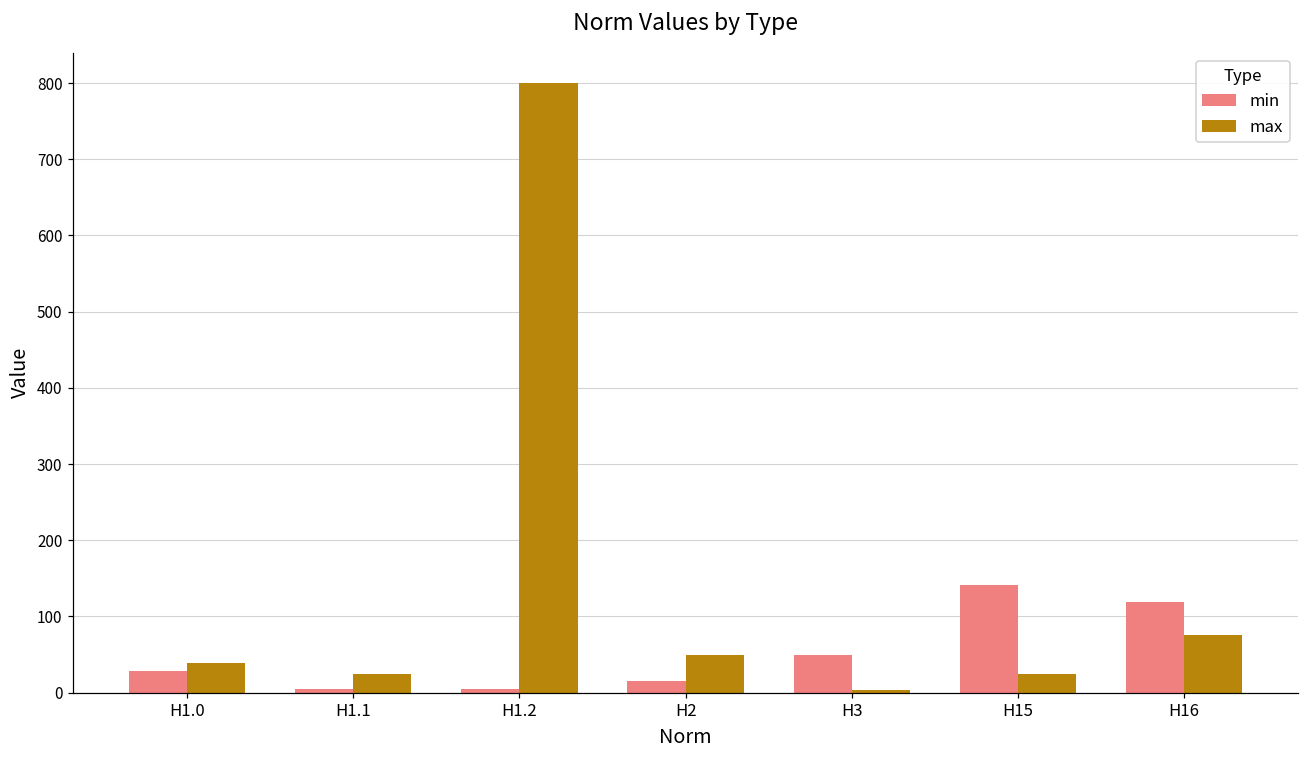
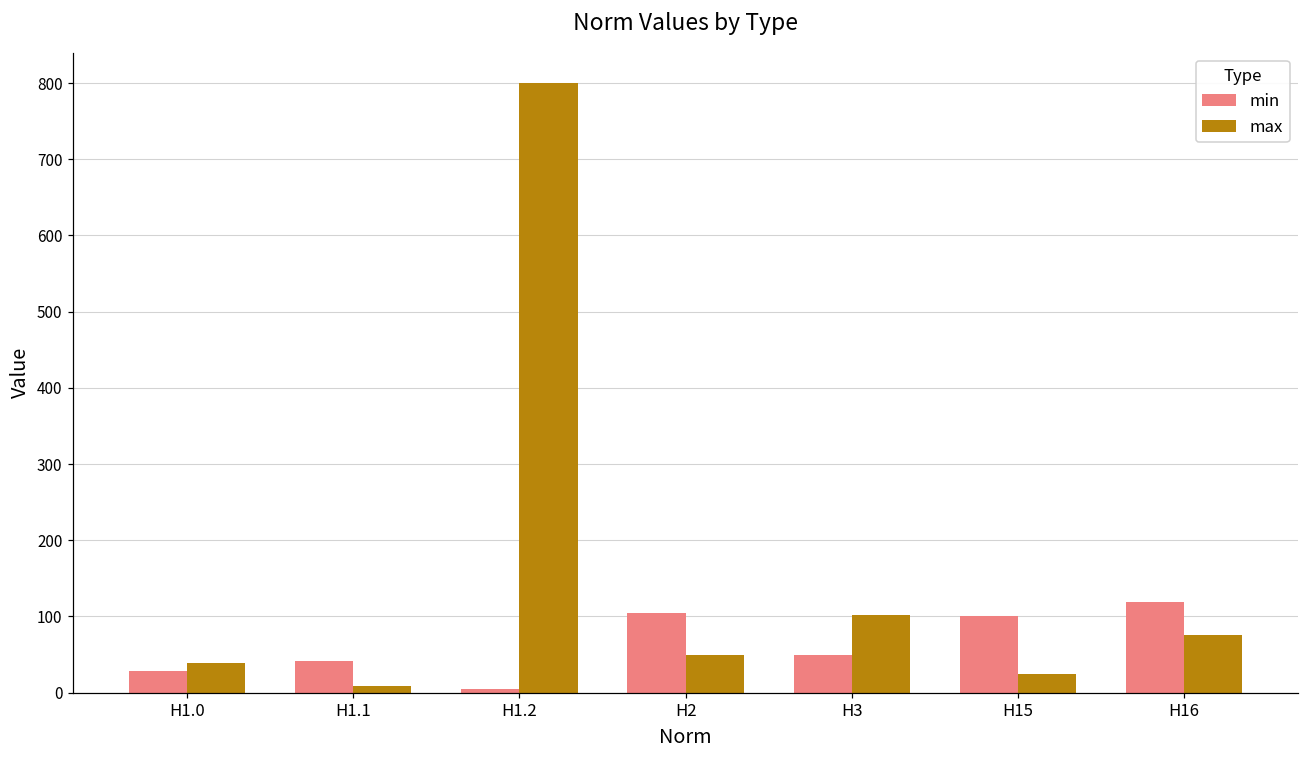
min, Н1.1: 10 -> 40
max, Н1.1: 30 -> 10
min, Н2: 20 -> 100
max, Н3: 0 -> 100
min, Н15: 140 -> 100
